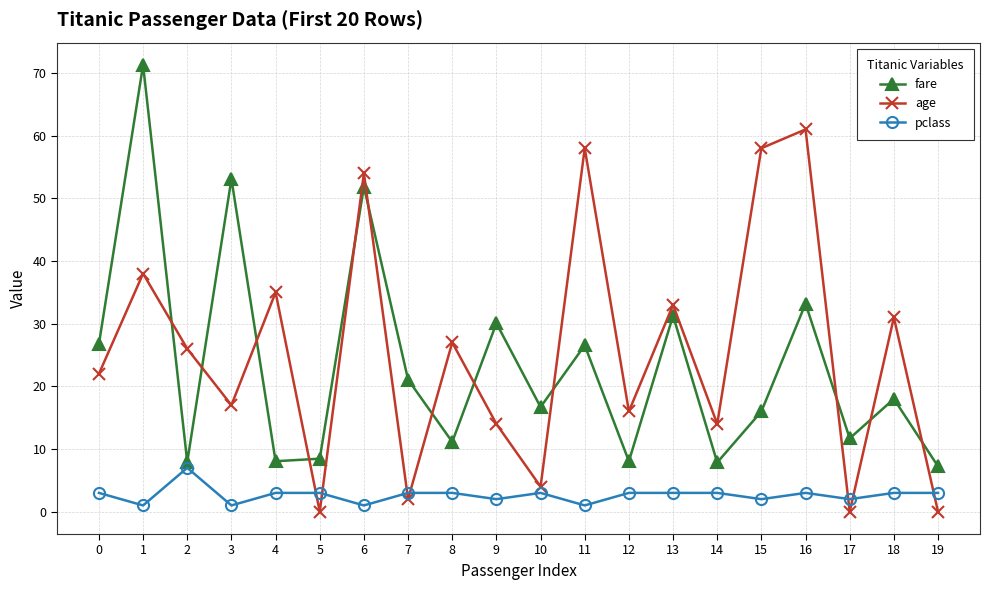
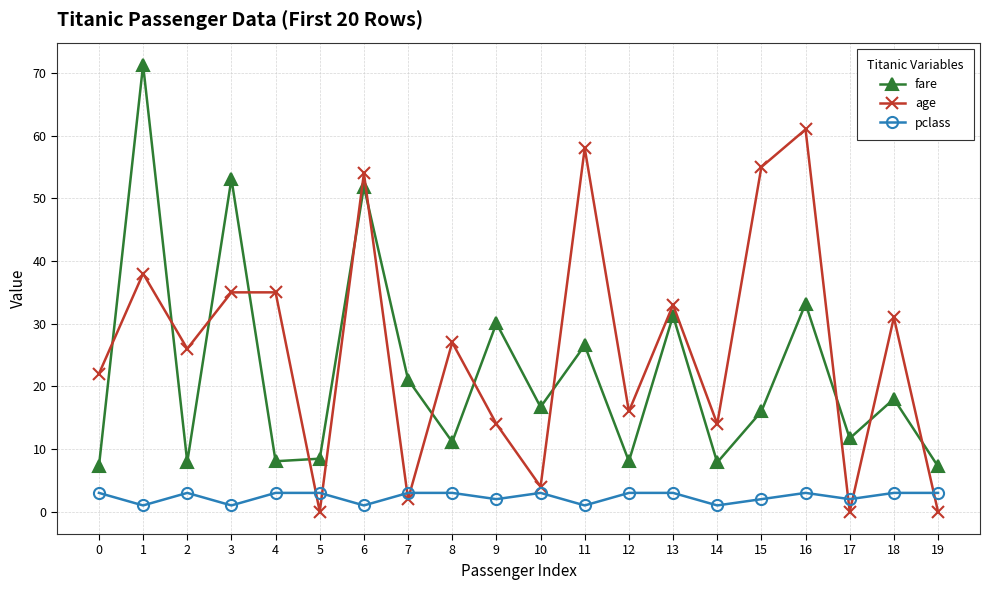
fare, 0: 27 -> 7
pclass, 2: 7 -> 3
age, 3: 17 -> 35
pclass, 14: 3 -> 1
age, 15: 58 -> 55
